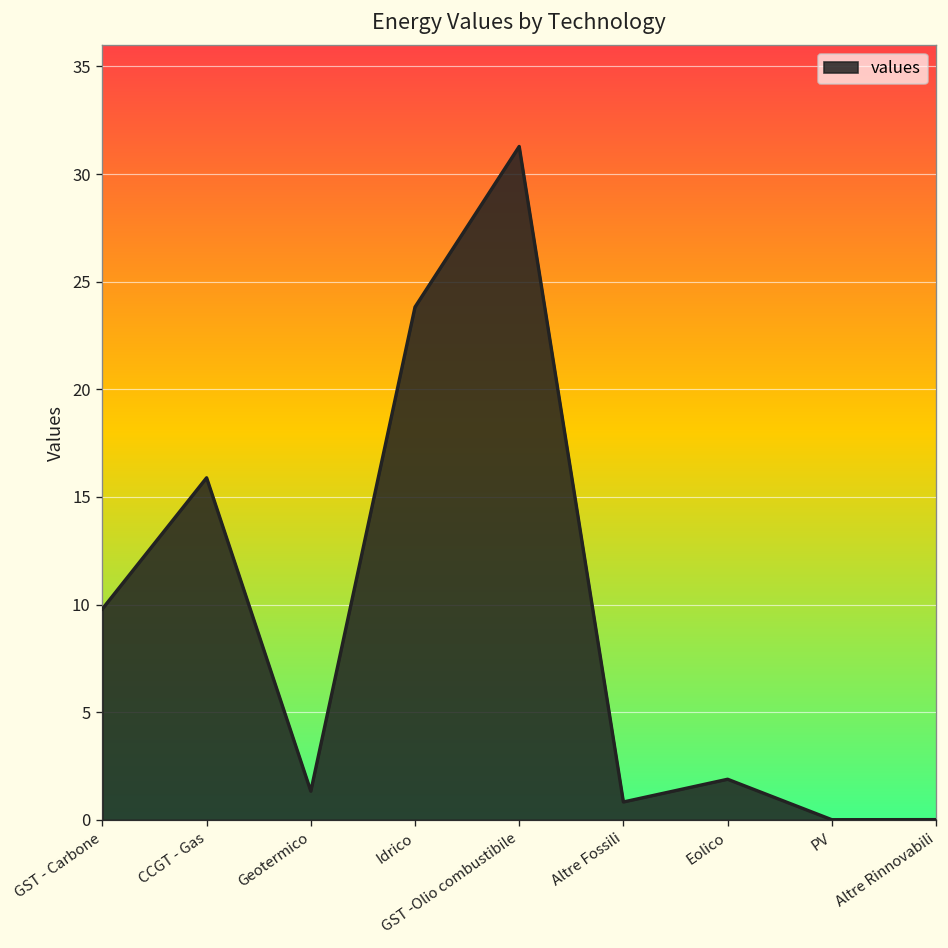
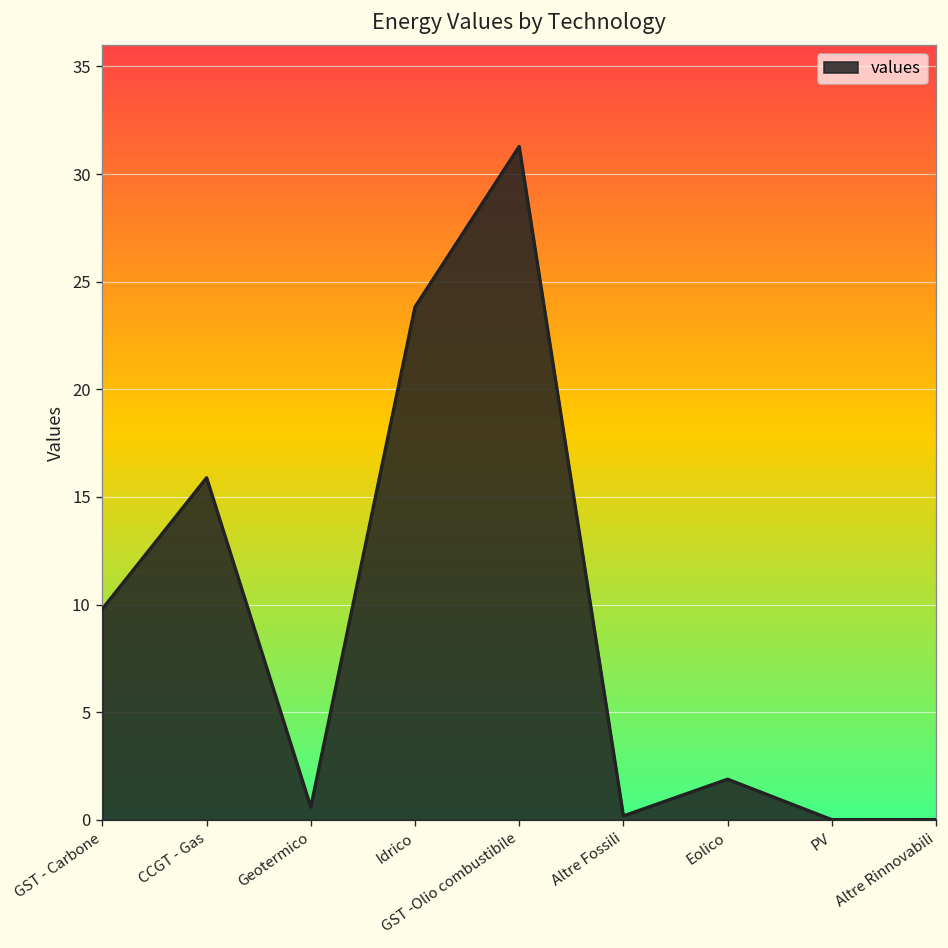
Geotermico: 1.3 -> 0.6
Altre Fossili: 0.8 -> 0.2
